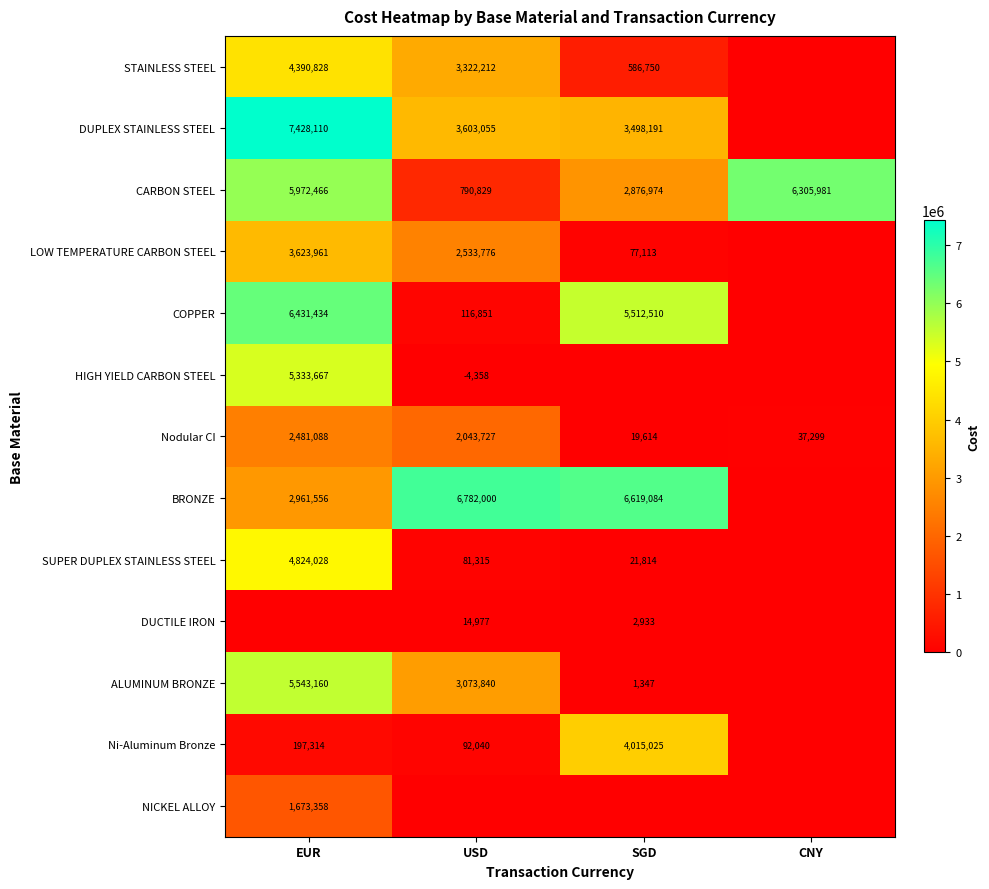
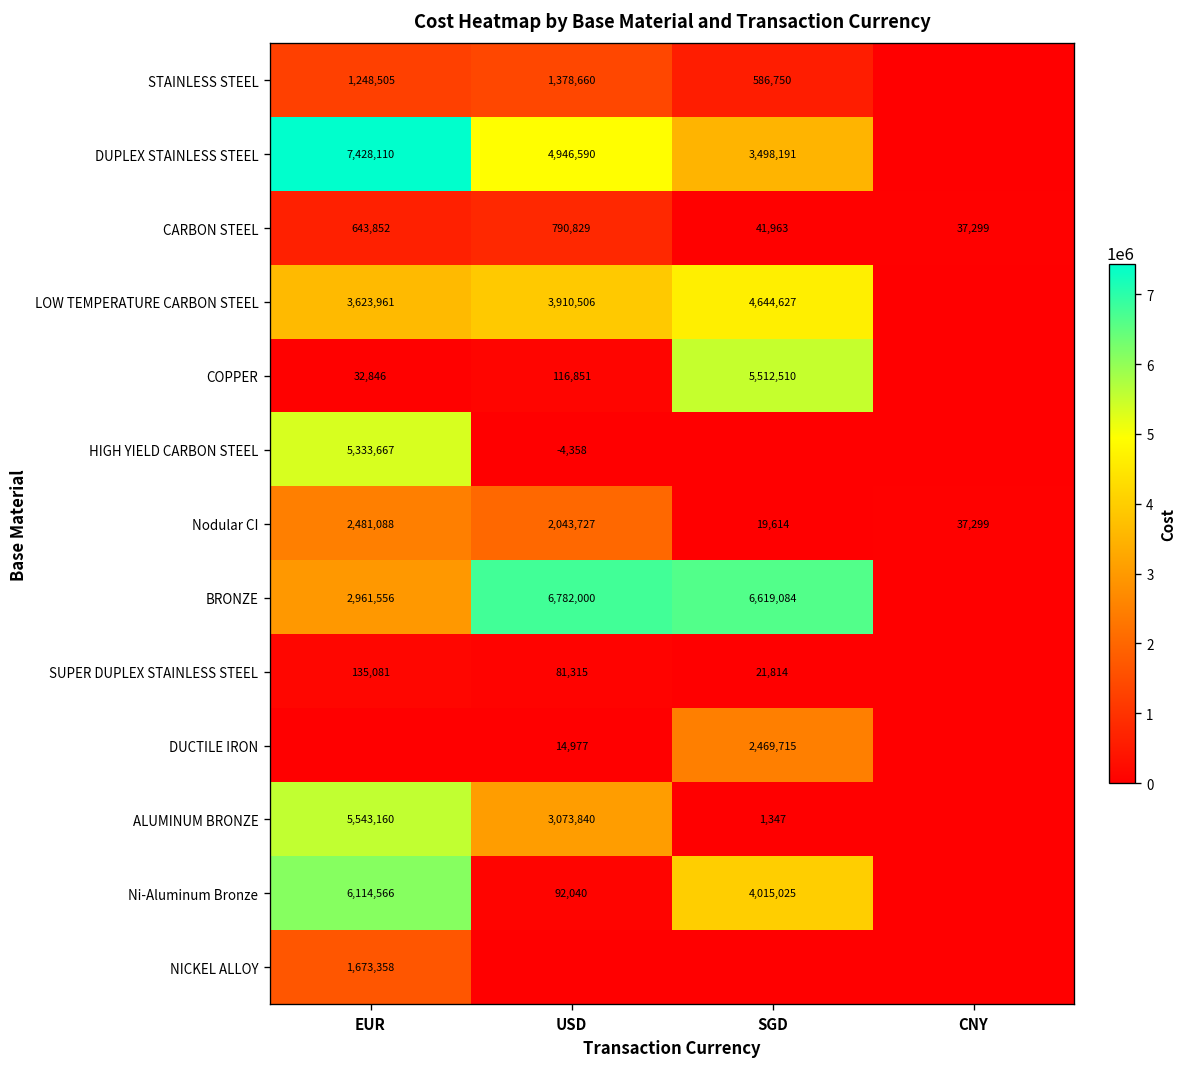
STAINLESS STEEL, EUR: 4,390,828 -> 1,248,505
STAINLESS STEEL, USD: 3,322,212 -> 1,378,660
DUPLEX STAINLESS STEEL, USD: 3,603,055 -> 4,946,590
CARBON STEEL, EUR: 5,972,466 -> 643,852
CARBON STEEL, SGD: 2,876,974 -> 41,963
CARBON STEEL, CNY: 6,305,981 -> 37,299
LOW TEMPERATURE CARBON STEEL, USD: 2,533,776 -> 3,910,506
LOW TEMPERATURE CARBON STEEL, SGD: 77,113 -> 4,644,627
COPPER, EUR: 6,431,434 -> 32,846
SUPER DUPLEX STAINLESS STEEL, EUR: 4,824,028 -> 135,081
DUCTILE IRON, SGD: 2,933 -> 2,469,715
Ni-Aluminum Bronze, EUR: 197,314 -> 6,114,566
